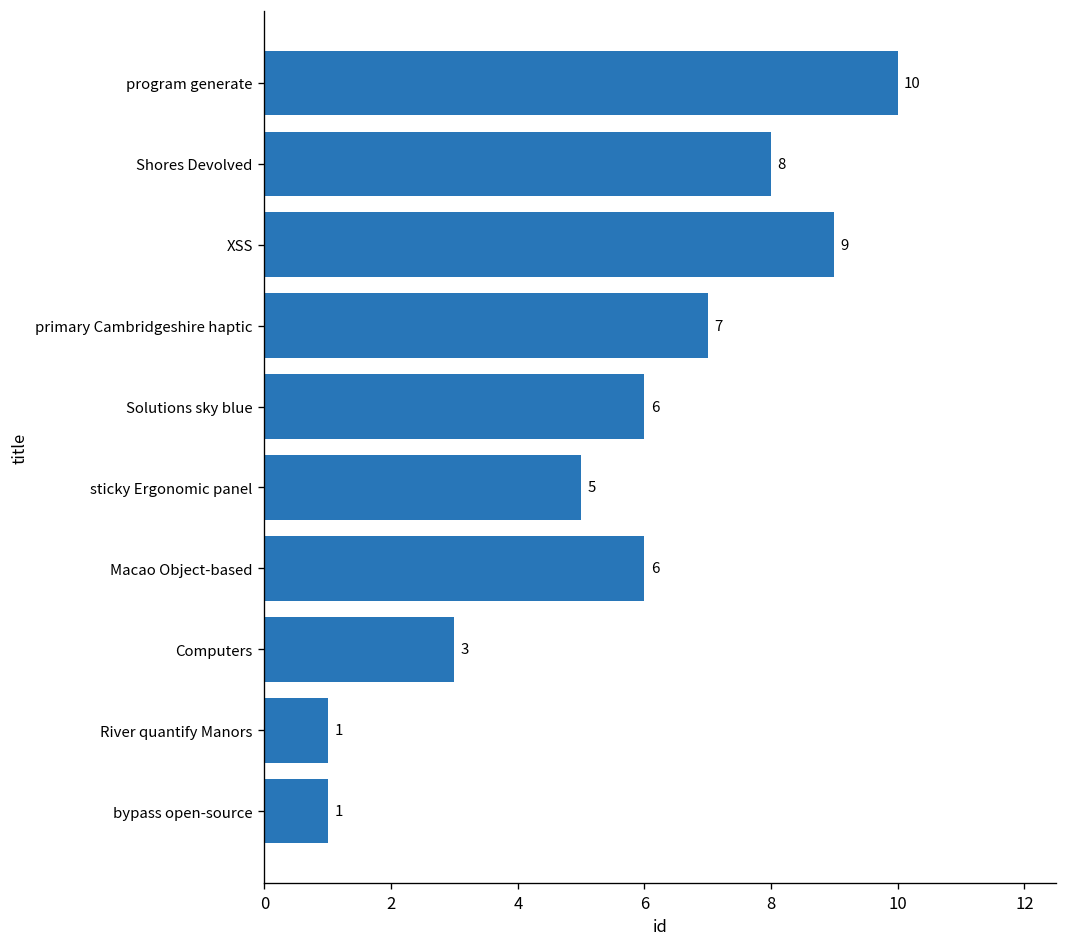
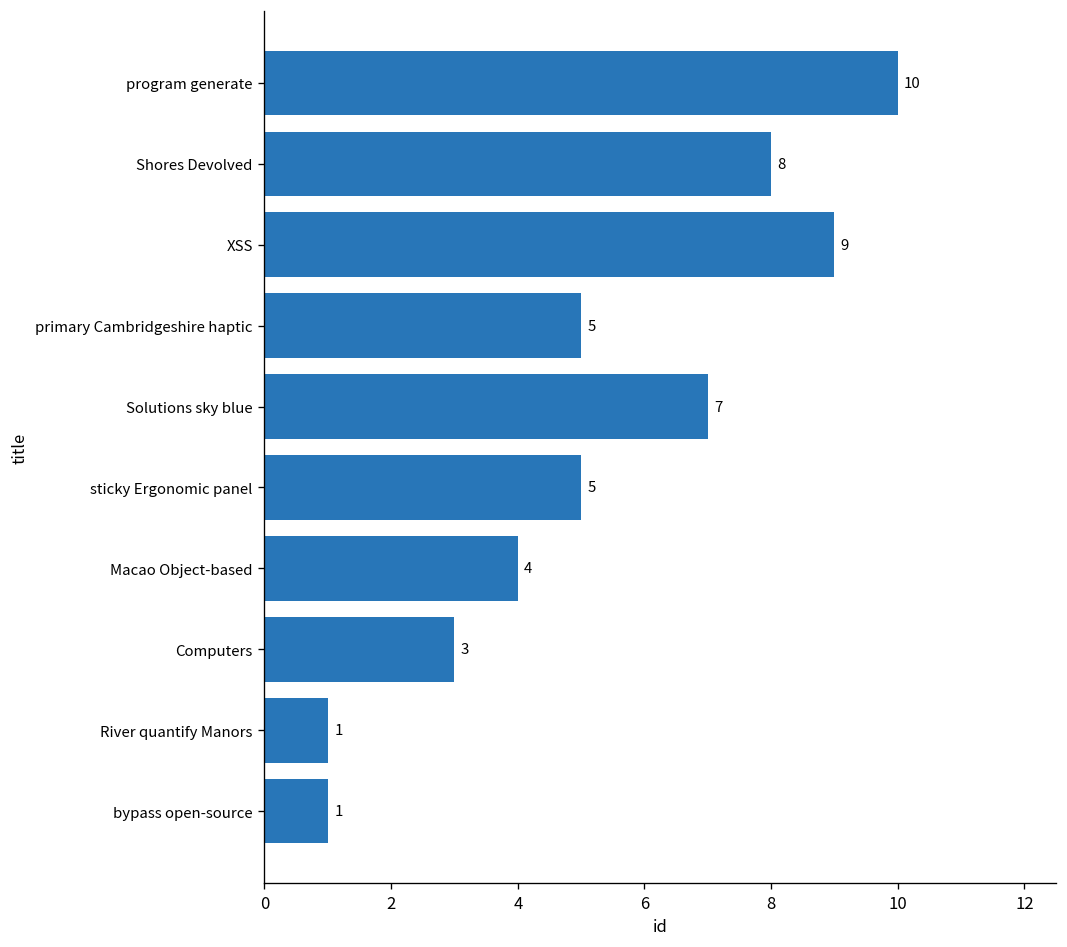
primary Cambridgeshire haptic: 7 -> 5
Solutions sky blue: 6 -> 7
Macao Object-based: 6 -> 4
